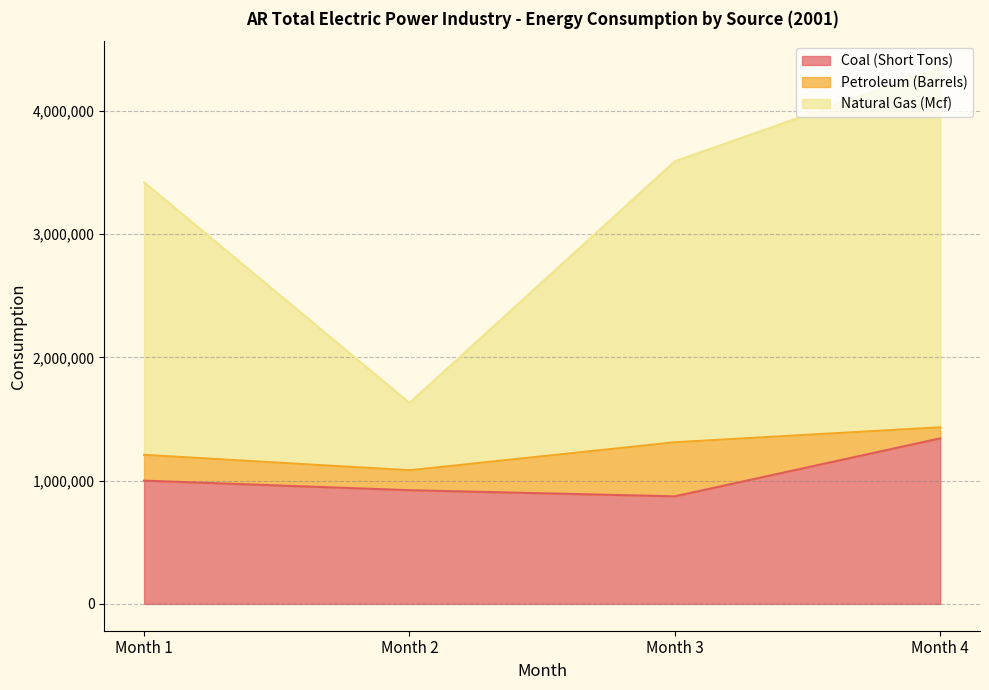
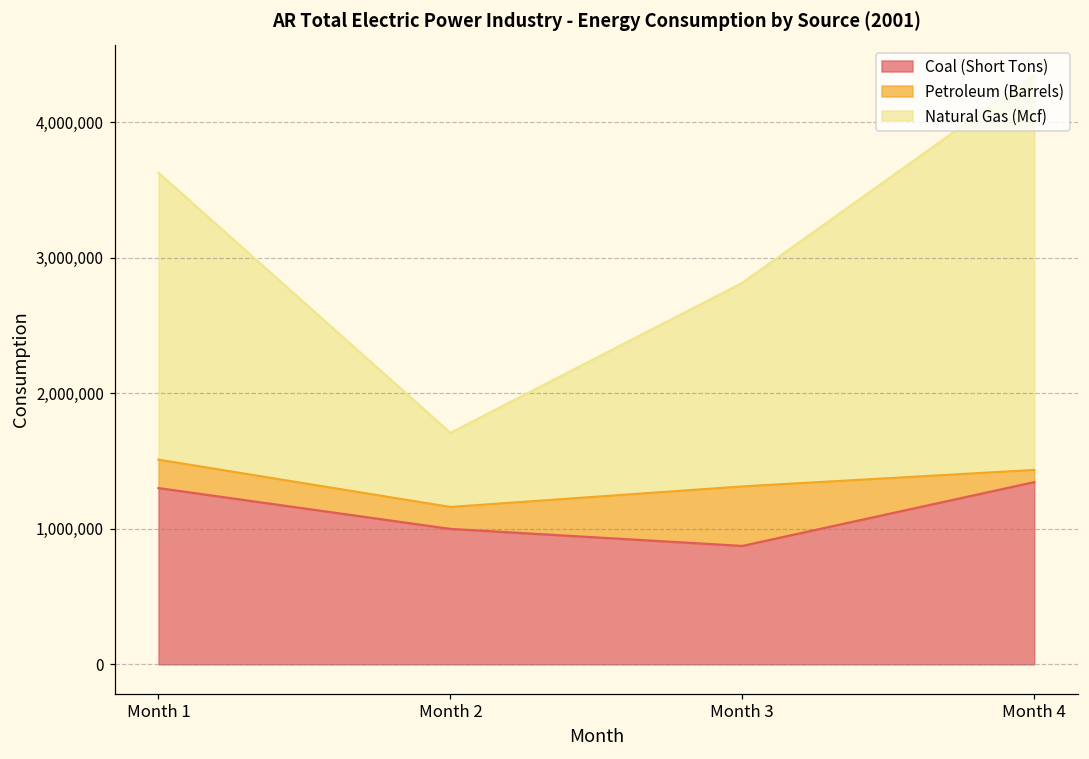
Coal (Short Tons), Month 1: 1,000,000 -> 1,300,000
Natural Gas (Mcf), Month 1: 2,210,000 -> 2,120,000
Coal (Short Tons), Month 2: 920,000 -> 1,000,000
Natural Gas (Mcf), Month 3: 2,280,000 -> 1,500,000
